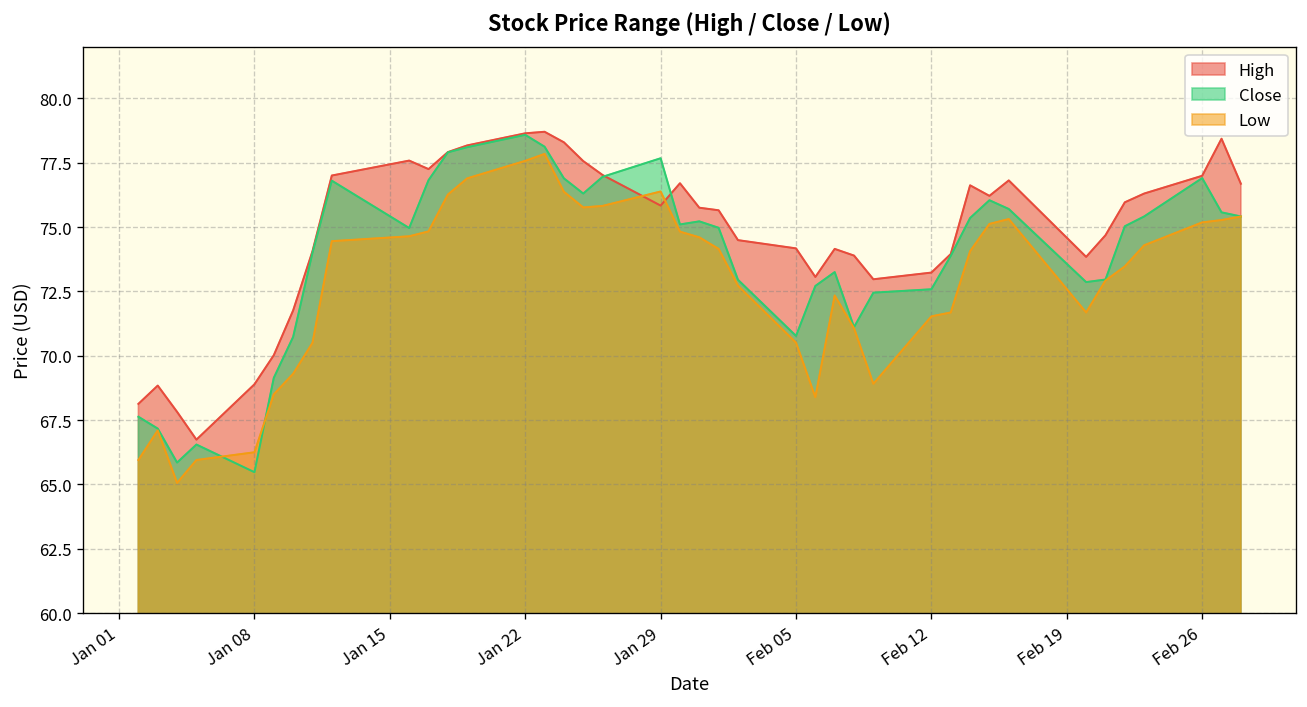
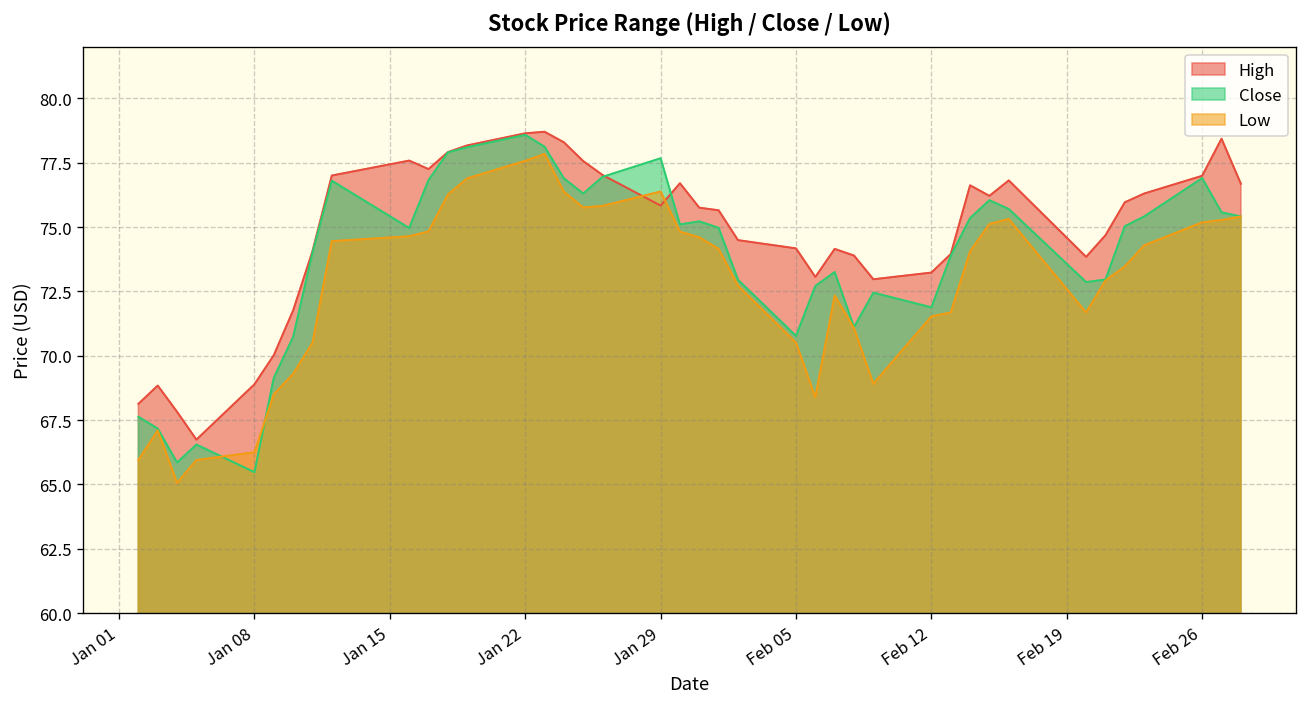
Close, Feb 12: 72.6 -> 71.9
